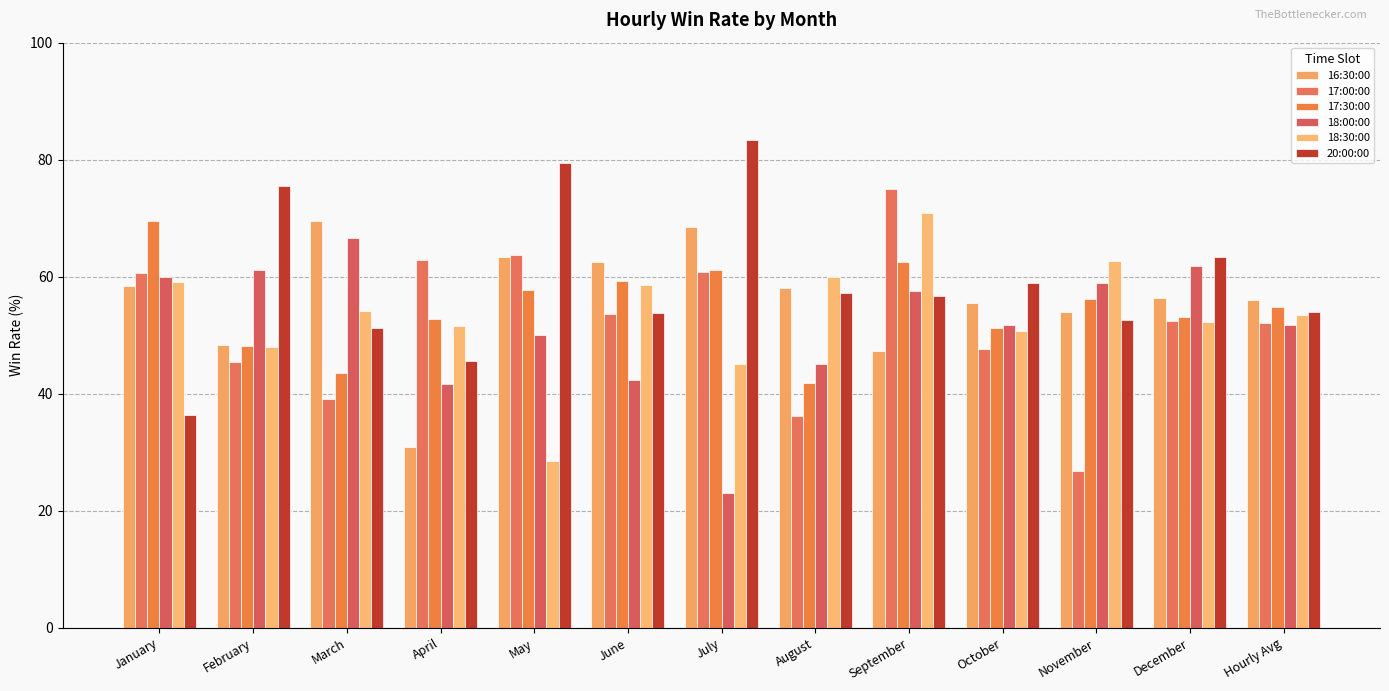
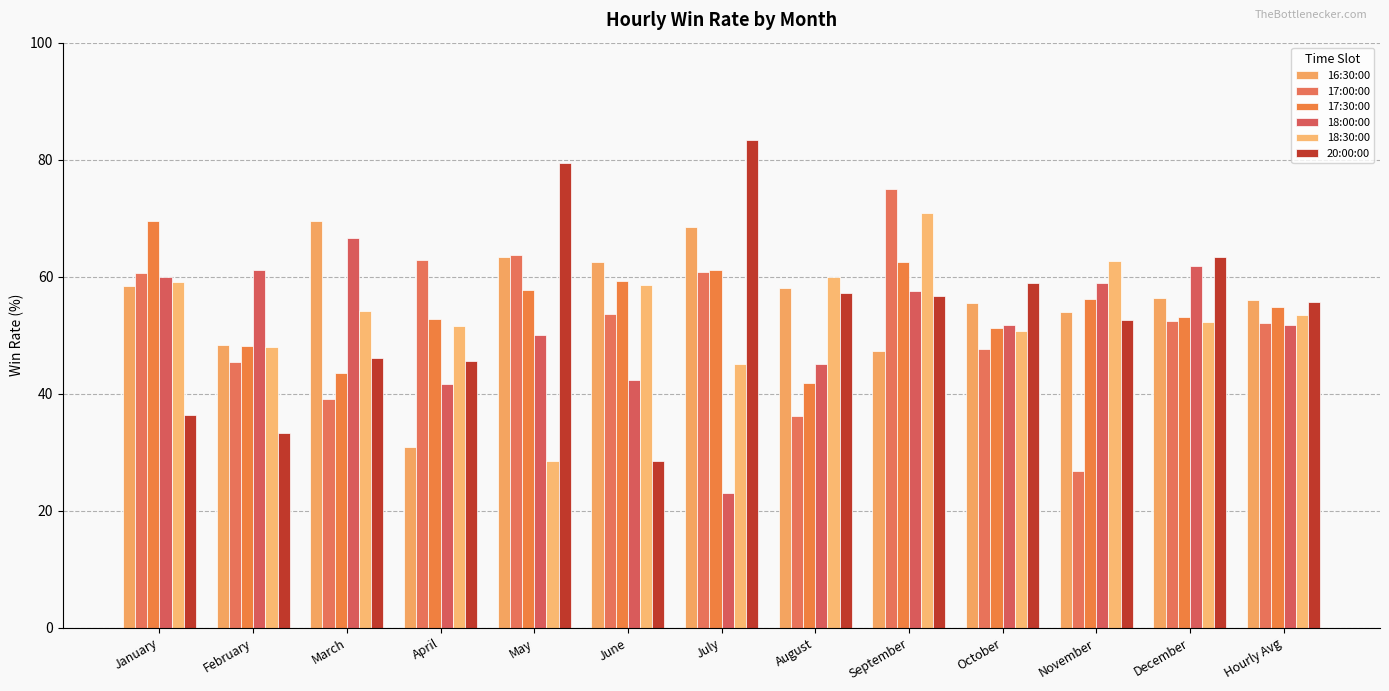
20:00:00, February: 76 -> 33
20:00:00, March: 51 -> 46
20:00:00, June: 54 -> 28
20:00:00, Hourly Avg: 54 -> 56
